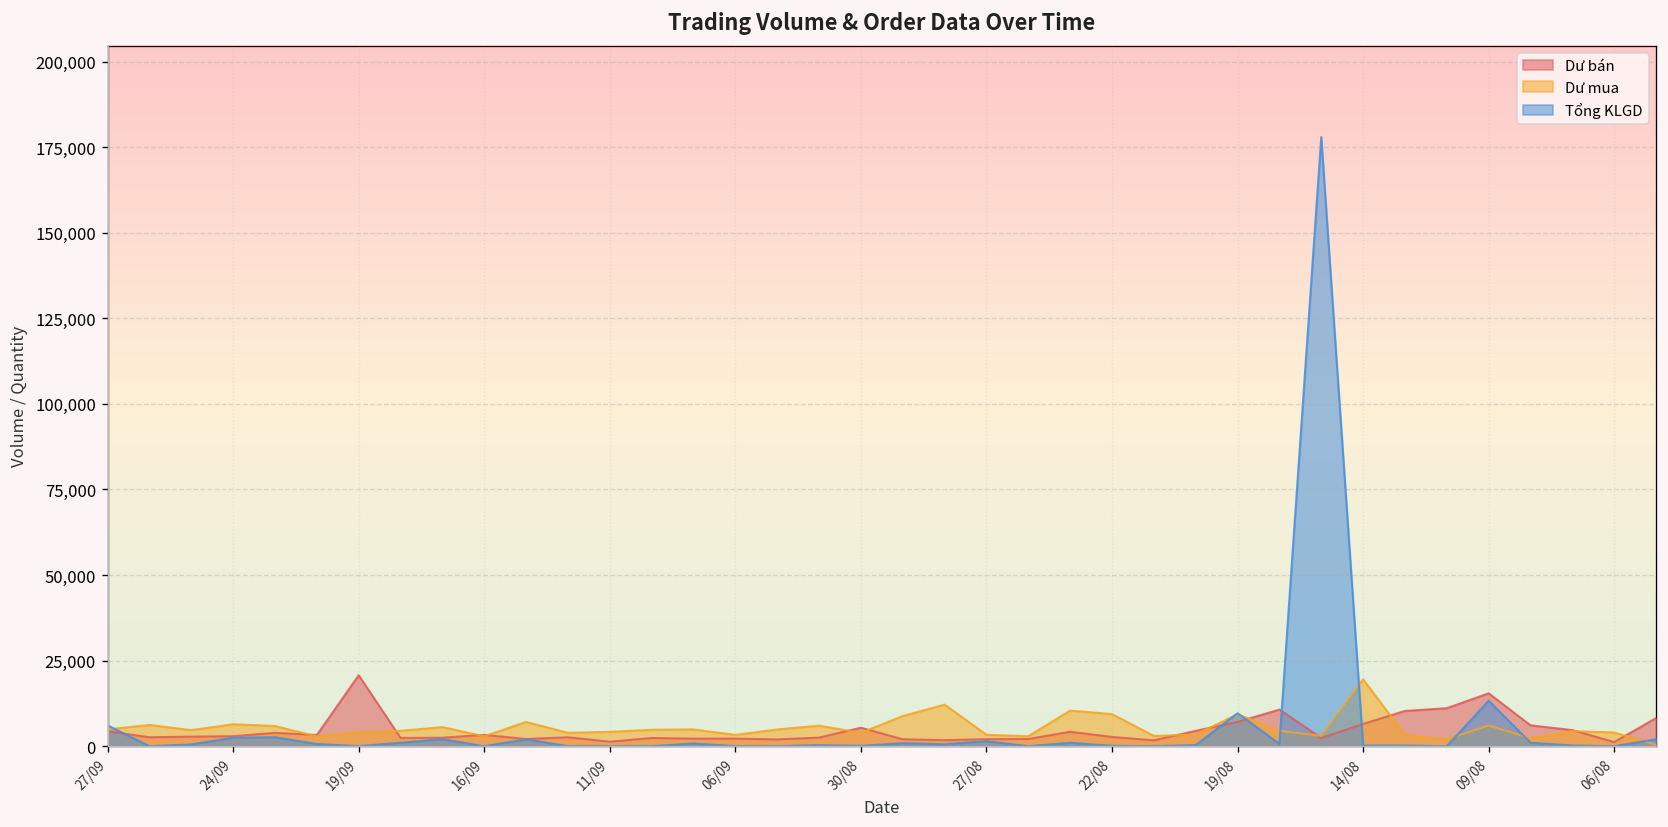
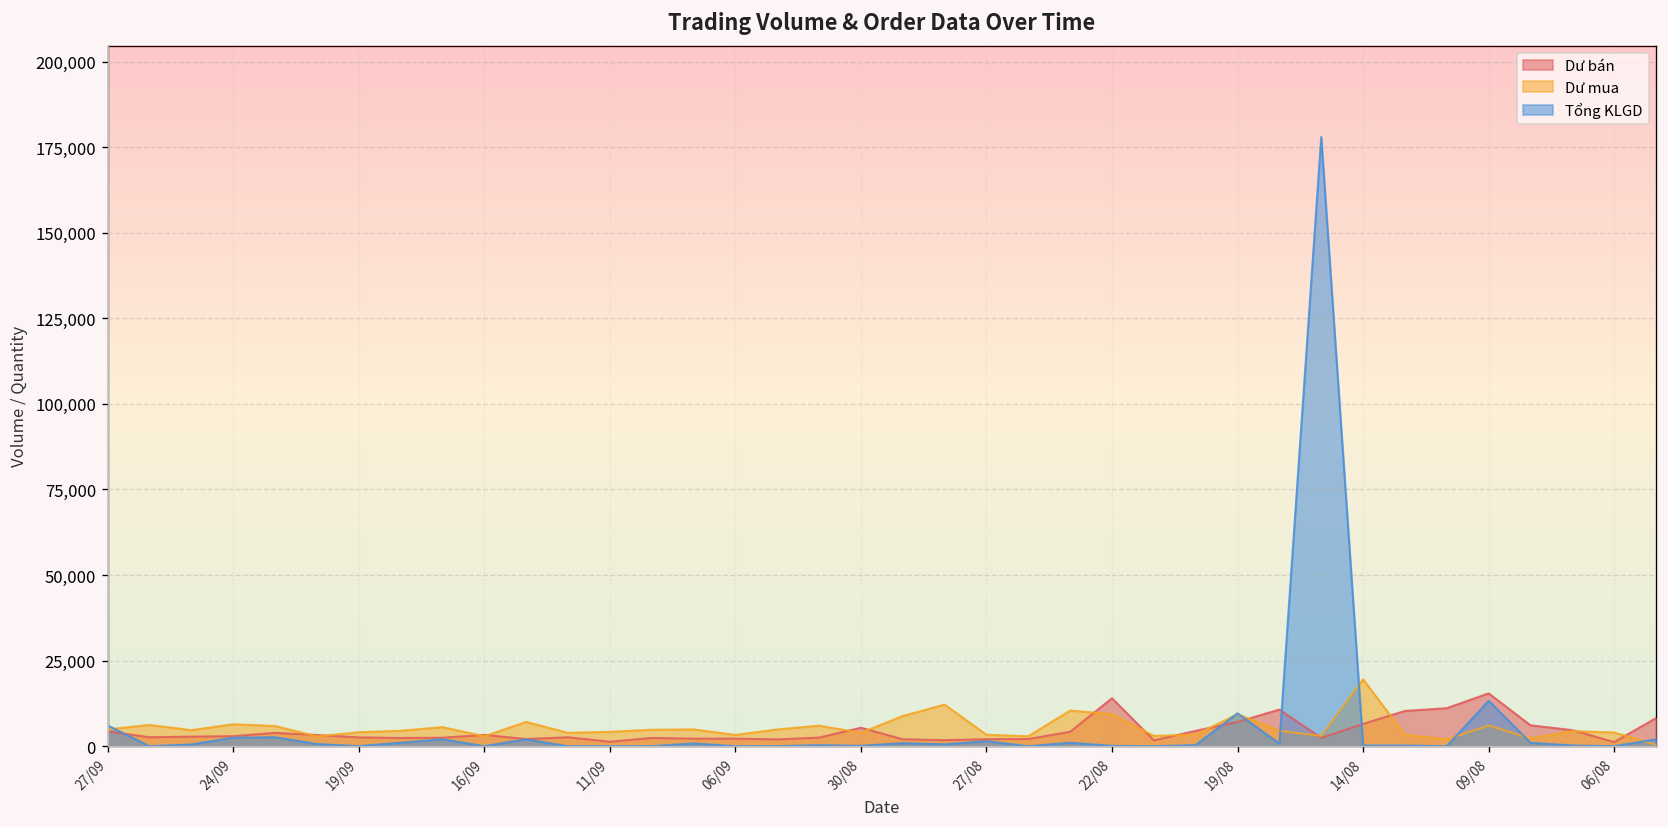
Dư bán, 19/09: 21,000 -> 3,000
Dư bán, 22/08: 3,000 -> 14,000
